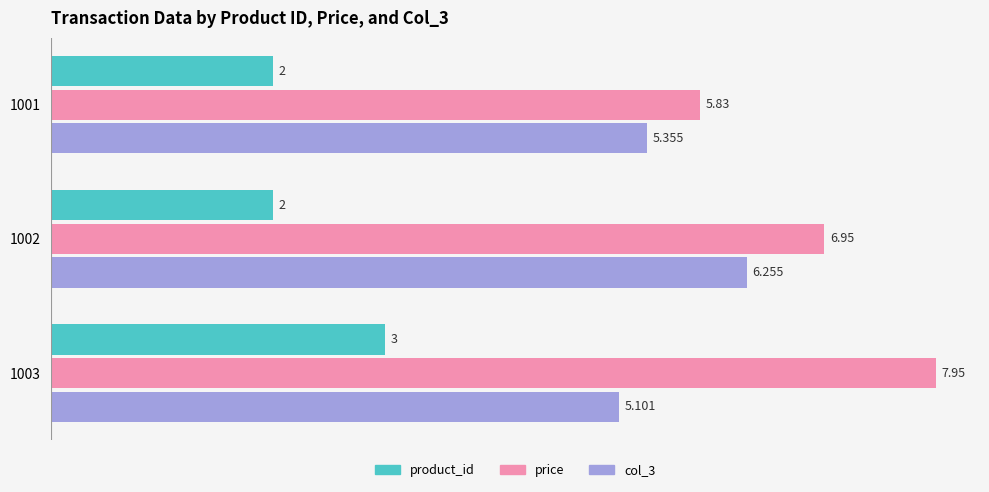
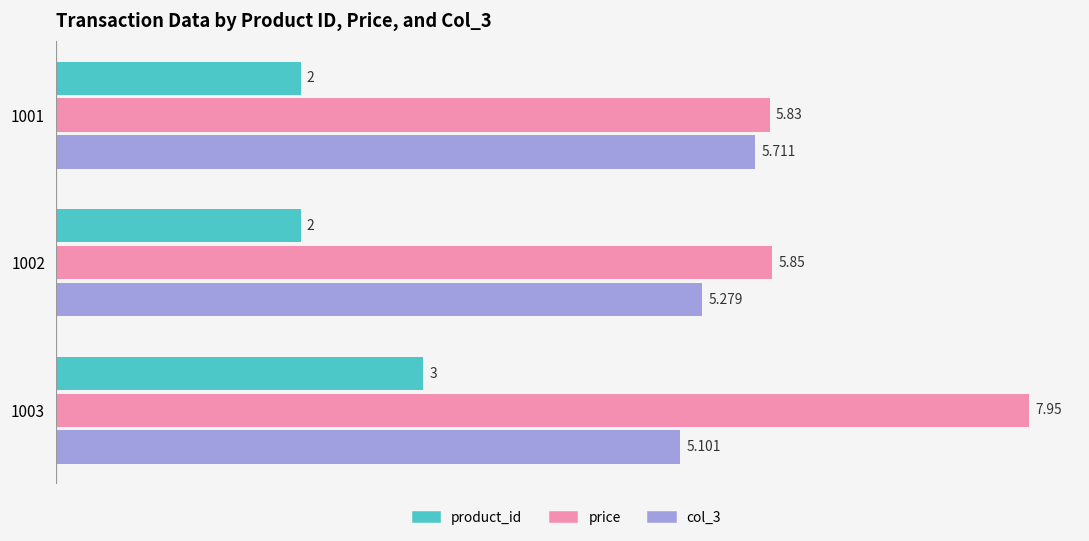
col_3, 1001: 5.355 -> 5.711
price, 1002: 6.95 -> 5.85
col_3, 1002: 6.255 -> 5.279
